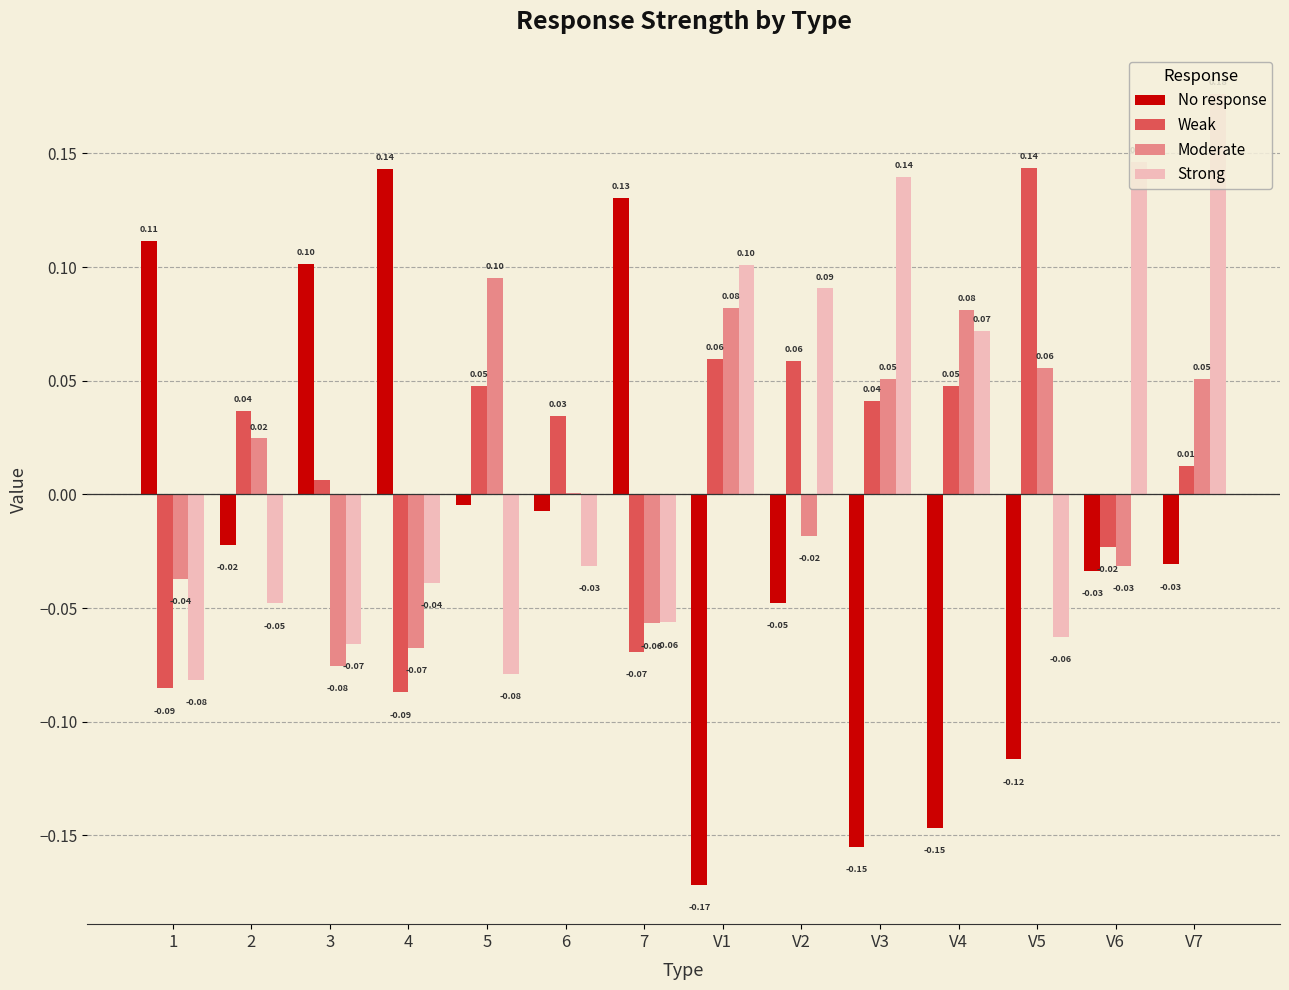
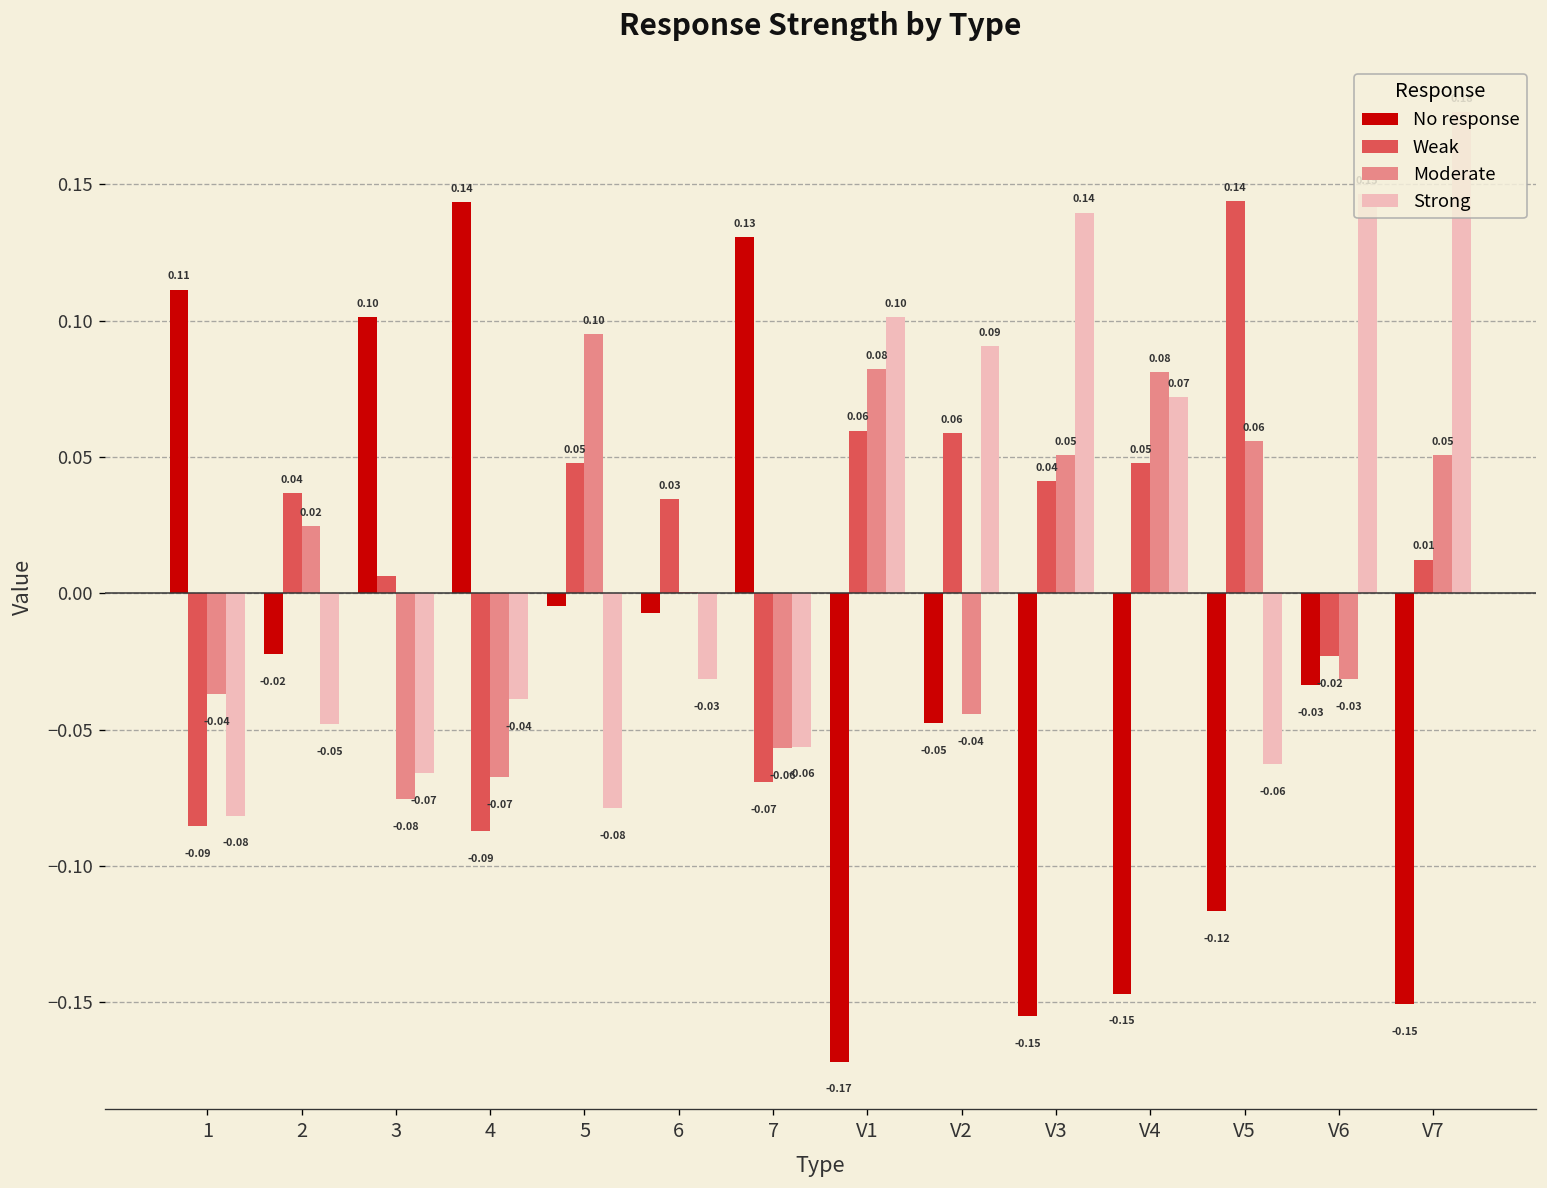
Moderate, V2: -0.02 -> -0.04
No response, V7: -0.03 -> -0.15
